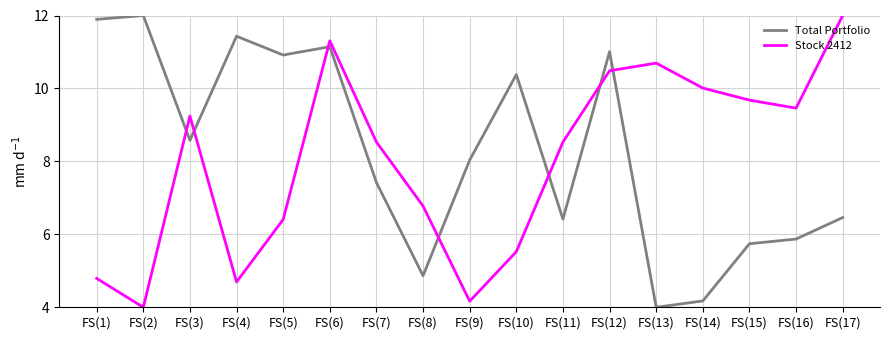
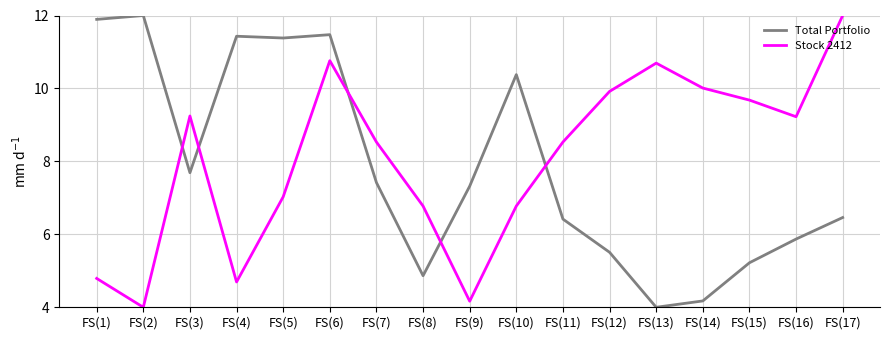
Total Portfolio, FS(3): 8.6 -> 7.7
Total Portfolio, FS(5): 10.9 -> 11.4
Stock 2412, FS(5): 6.4 -> 7.0
Total Portfolio, FS(6): 11.1 -> 11.5
Stock 2412, FS(6): 11.3 -> 10.8
Total Portfolio, FS(9): 8.0 -> 7.3
Stock 2412, FS(10): 5.5 -> 6.8
Total Portfolio, FS(12): 11.0 -> 5.5
Stock 2412, FS(12): 10.5 -> 9.9
Total Portfolio, FS(15): 5.7 -> 5.2
Stock 2412, FS(16): 9.5 -> 9.2
